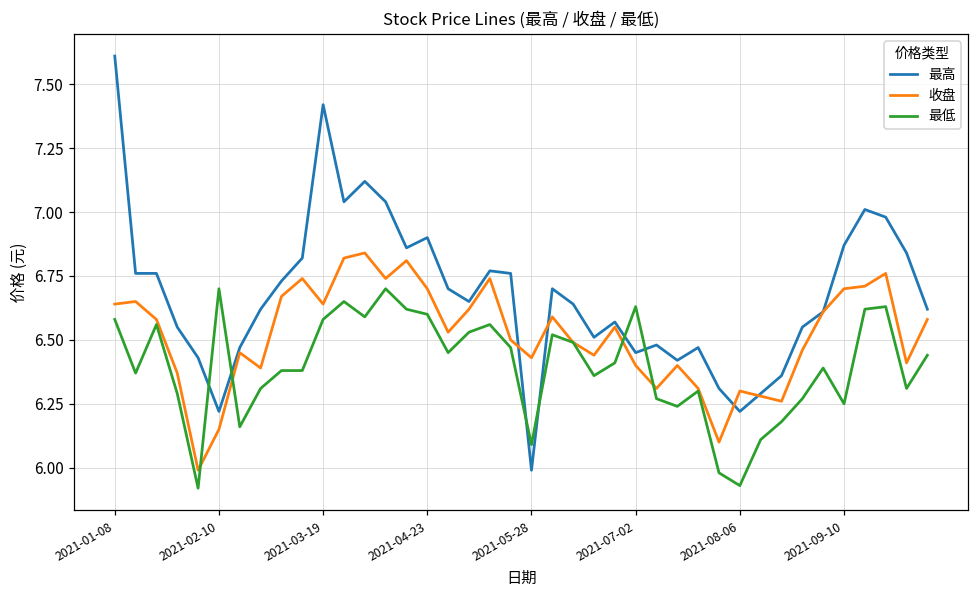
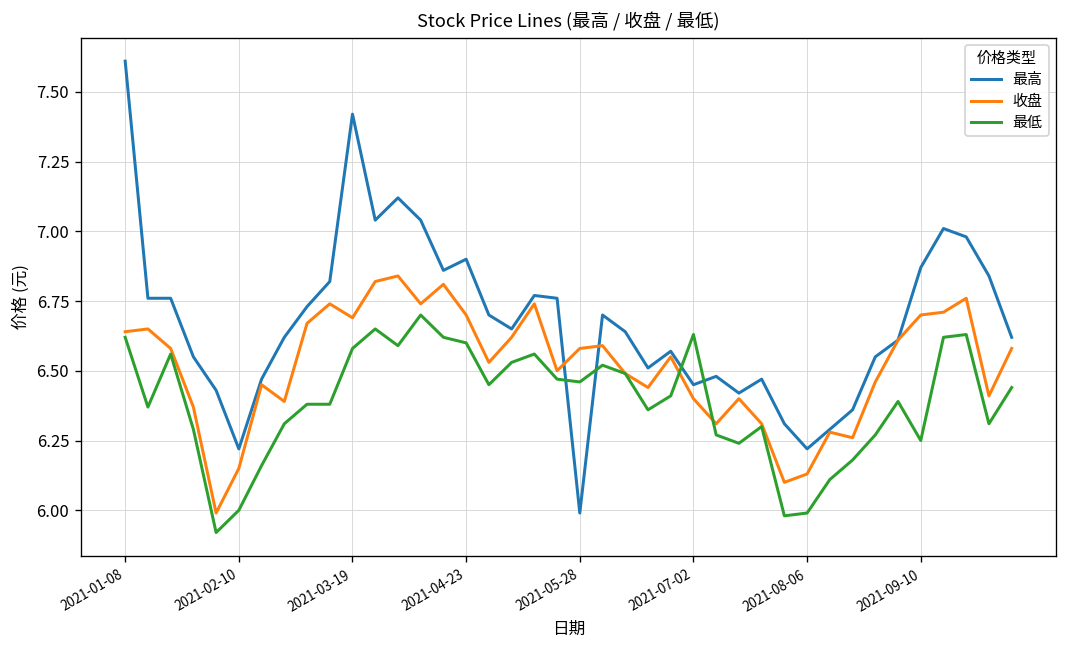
最低, 2021-01-08: 6.58 -> 6.62
最低, 2021-02-10: 6.7 -> 6.0
收盘, 2021-03-19: 6.64 -> 6.69
收盘, 2021-05-28: 6.43 -> 6.58
最低, 2021-05-28: 6.09 -> 6.46
收盘, 2021-08-06: 6.30 -> 6.13
最低, 2021-08-06: 5.93 -> 5.99
